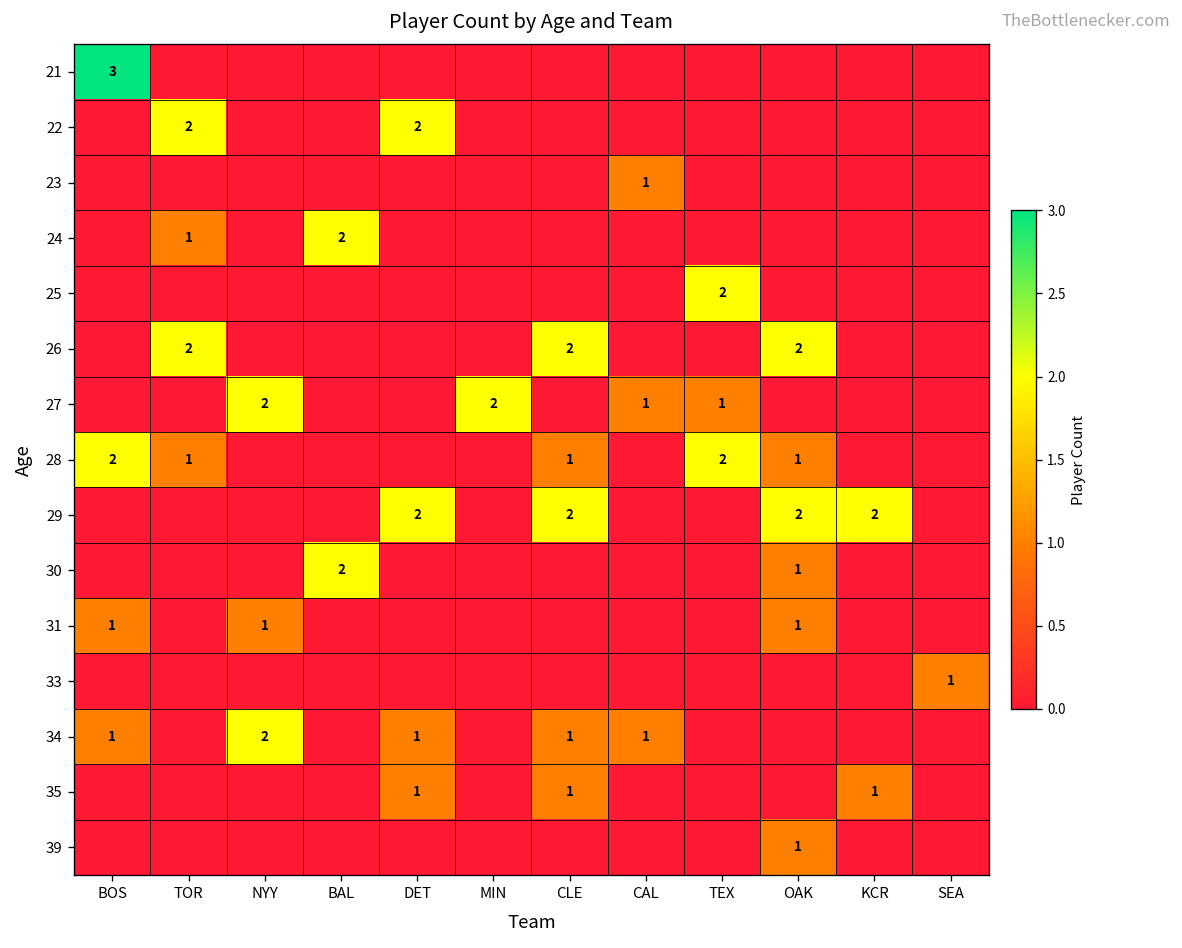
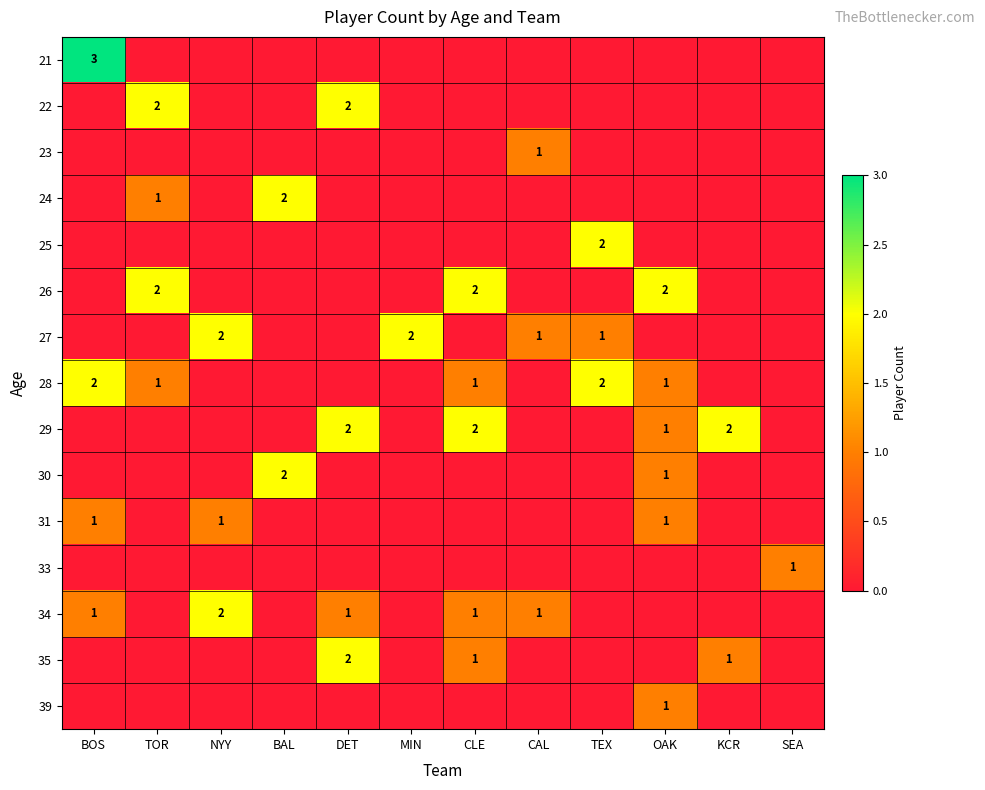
29, OAK: 2 -> 1
35, DET: 1 -> 2
